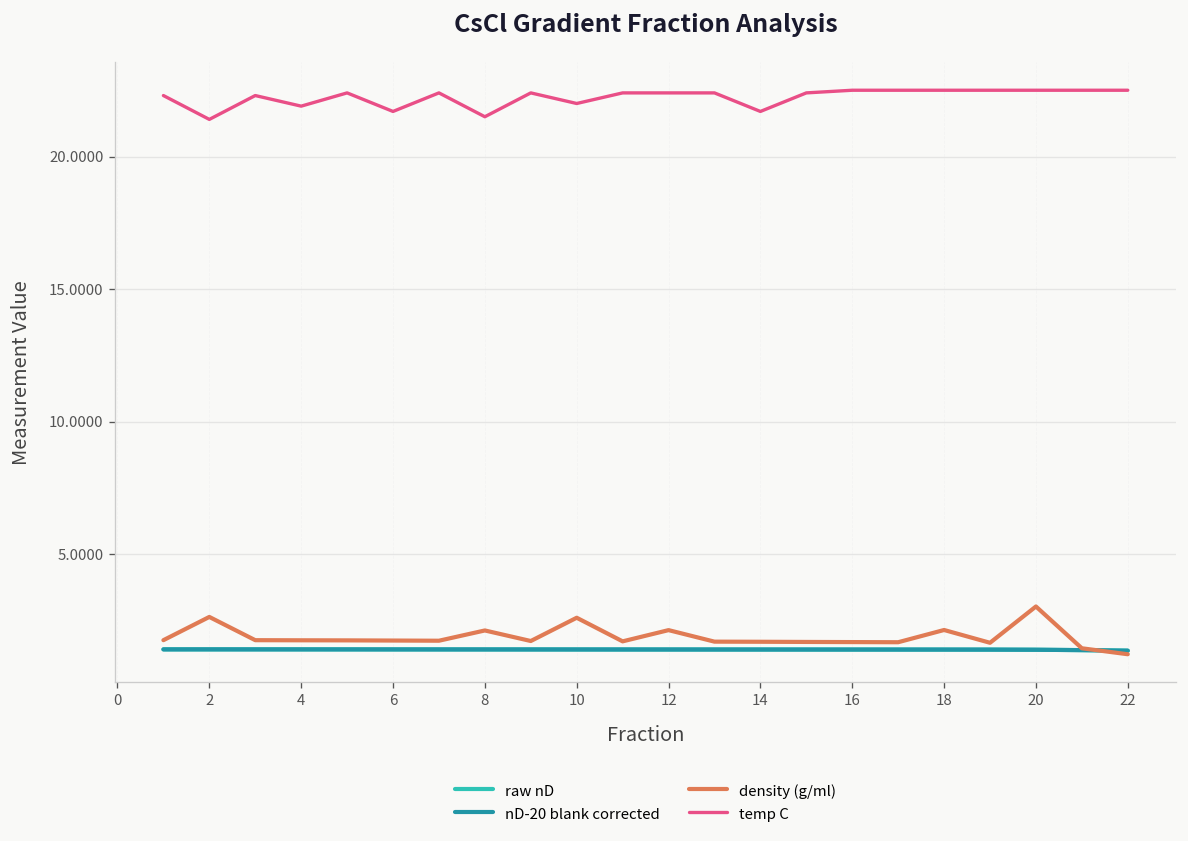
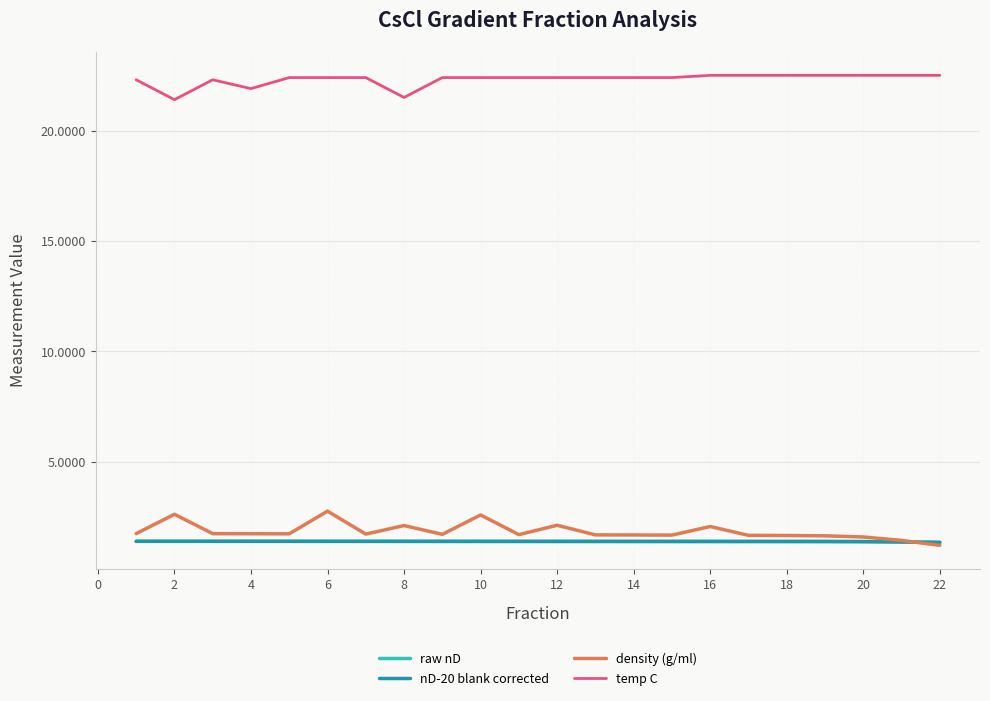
density (g/ml), 6: 1.7 -> 2.8
temp C, 6: 21.7 -> 22.4
temp C, 10: 22.0 -> 22.4
temp C, 14: 21.7 -> 22.4
density (g/ml), 16: 1.7 -> 2.1
density (g/ml), 18: 2.1 -> 1.7
density (g/ml), 20: 3.0 -> 1.6
